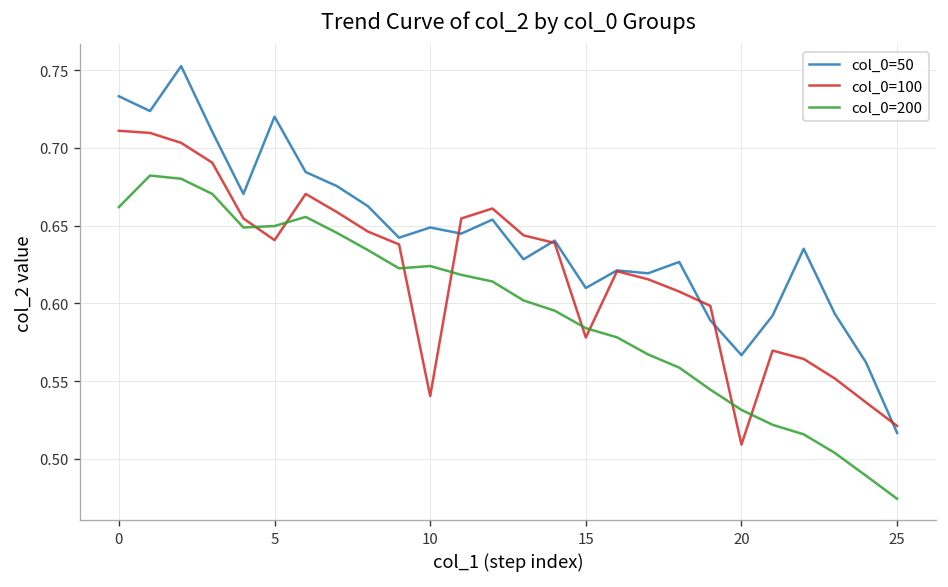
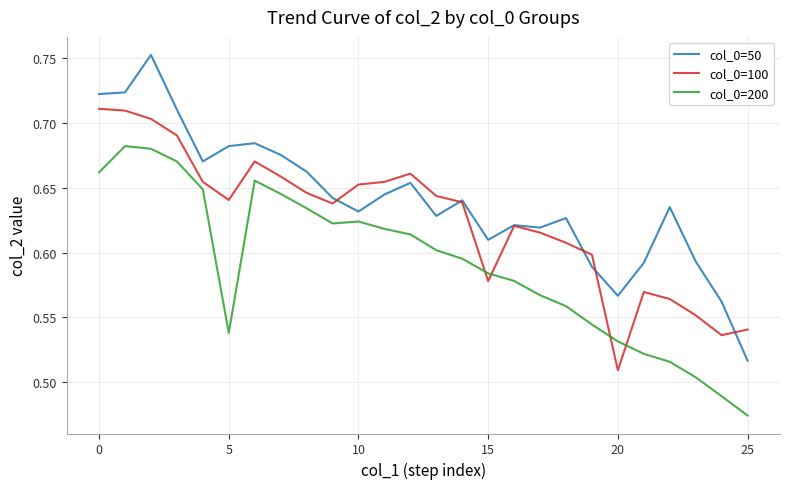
col_0=50, 0: 0.733 -> 0.722
col_0=50, 5: 0.720 -> 0.682
col_0=200, 5: 0.650 -> 0.538
col_0=50, 10: 0.649 -> 0.632
col_0=100, 10: 0.540 -> 0.653
col_0=100, 25: 0.521 -> 0.541
